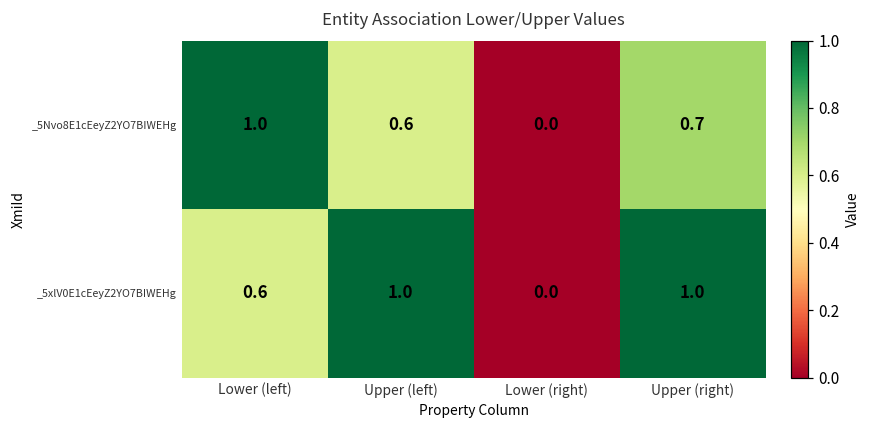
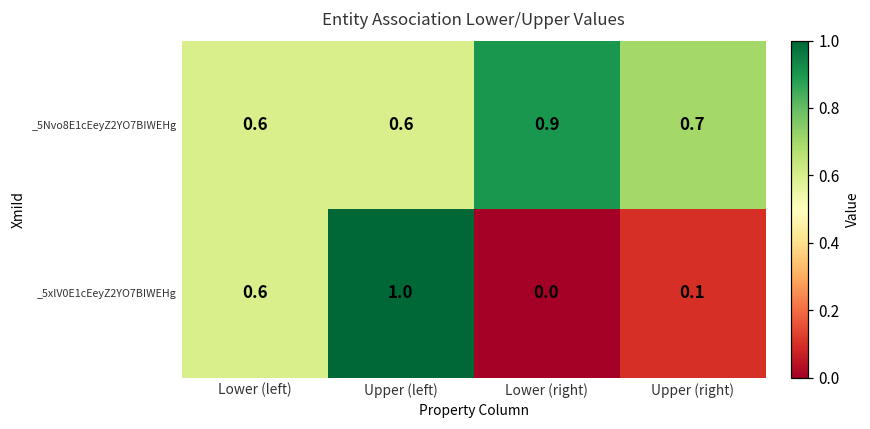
_5Nvo8E1cEeyZ2YO7BIWEHg, Lower (left): 1.0 -> 0.6
_5Nvo8E1cEeyZ2YO7BIWEHg, Lower (right): 0.0 -> 0.9
_5xlV0E1cEeyZ2YO7BIWEHg, Upper (right): 1.0 -> 0.1
